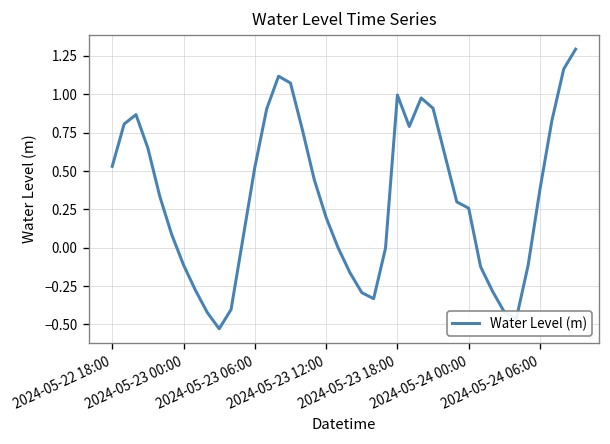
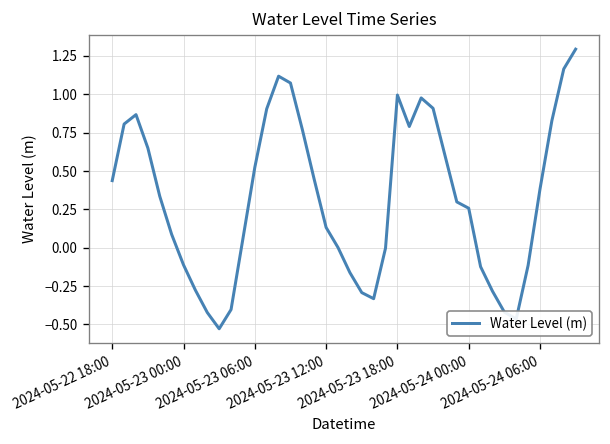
2024-05-22 18:00: 0.53 -> 0.44
2024-05-23 12:00: 0.20 -> 0.13
